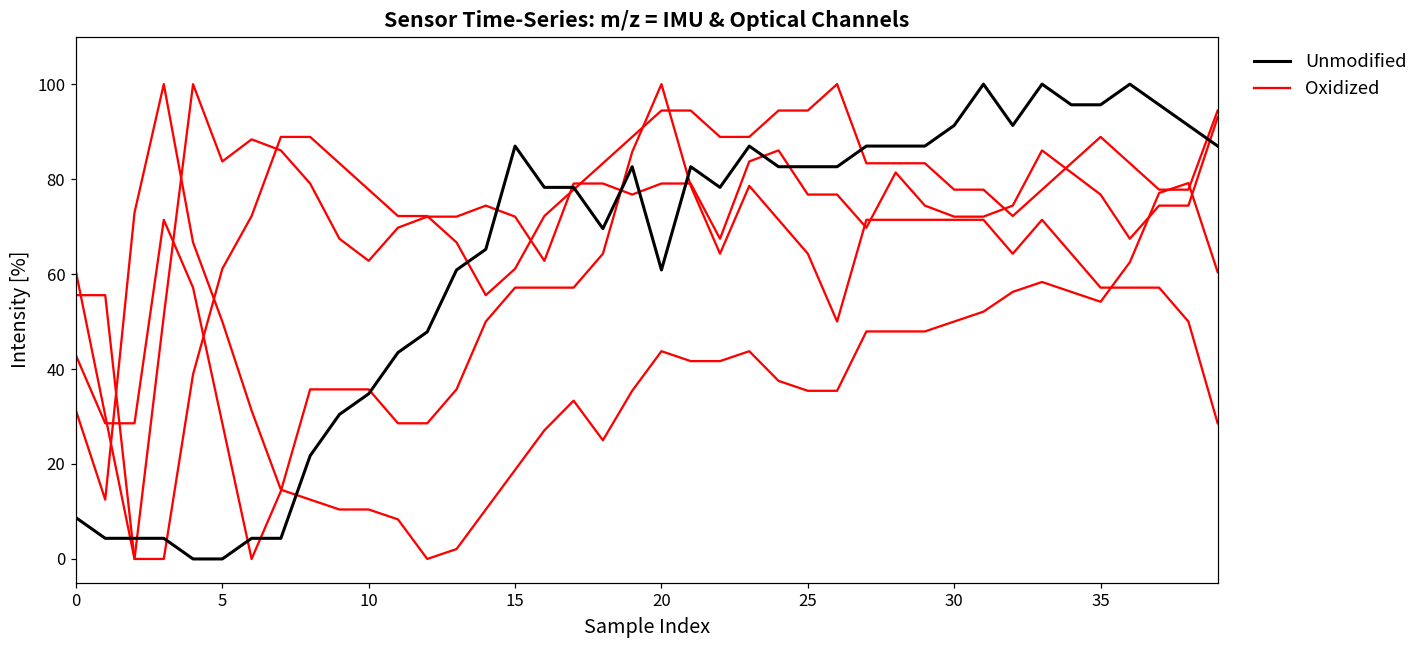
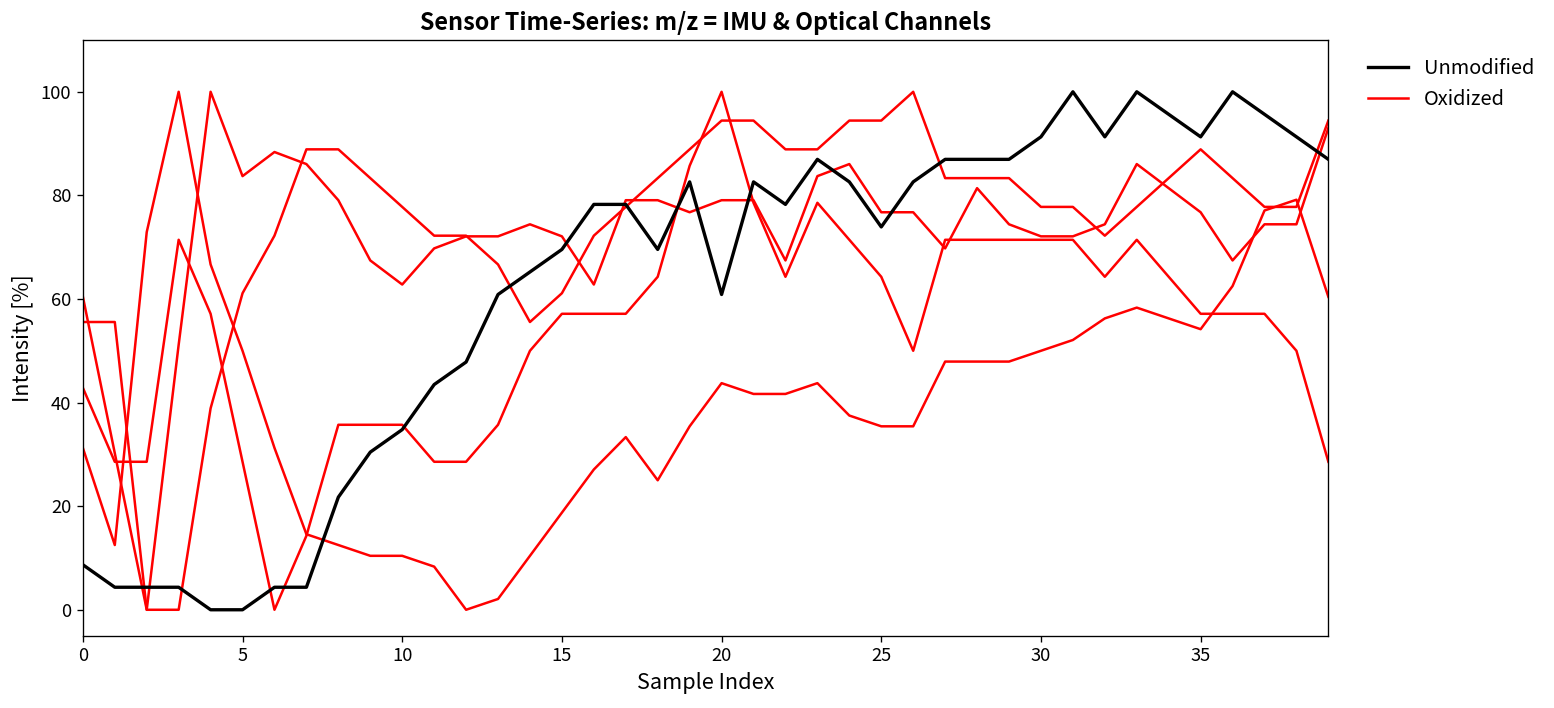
Unmodified, 15: 87 -> 70
Unmodified, 25: 83 -> 74
Unmodified, 35: 96 -> 91
